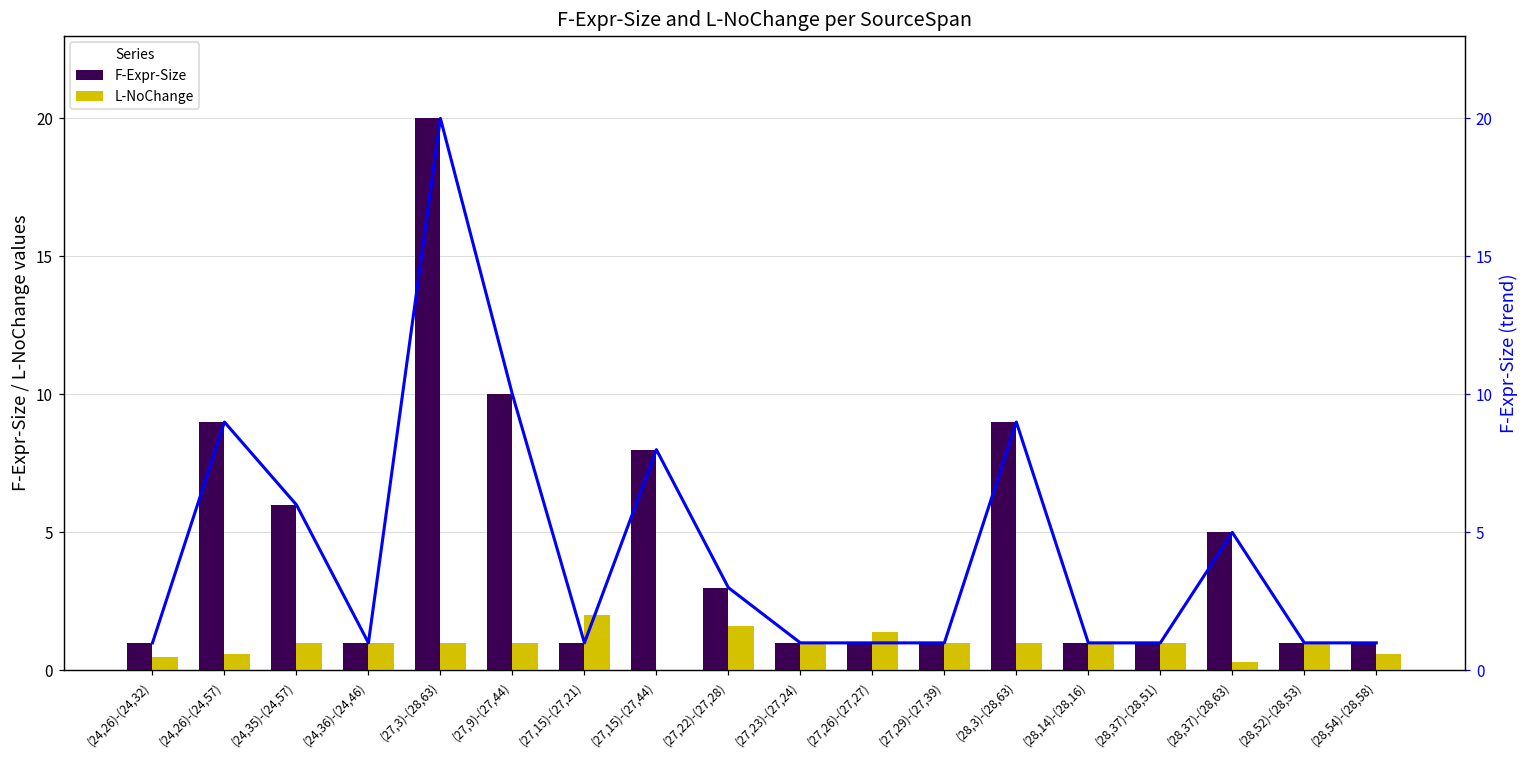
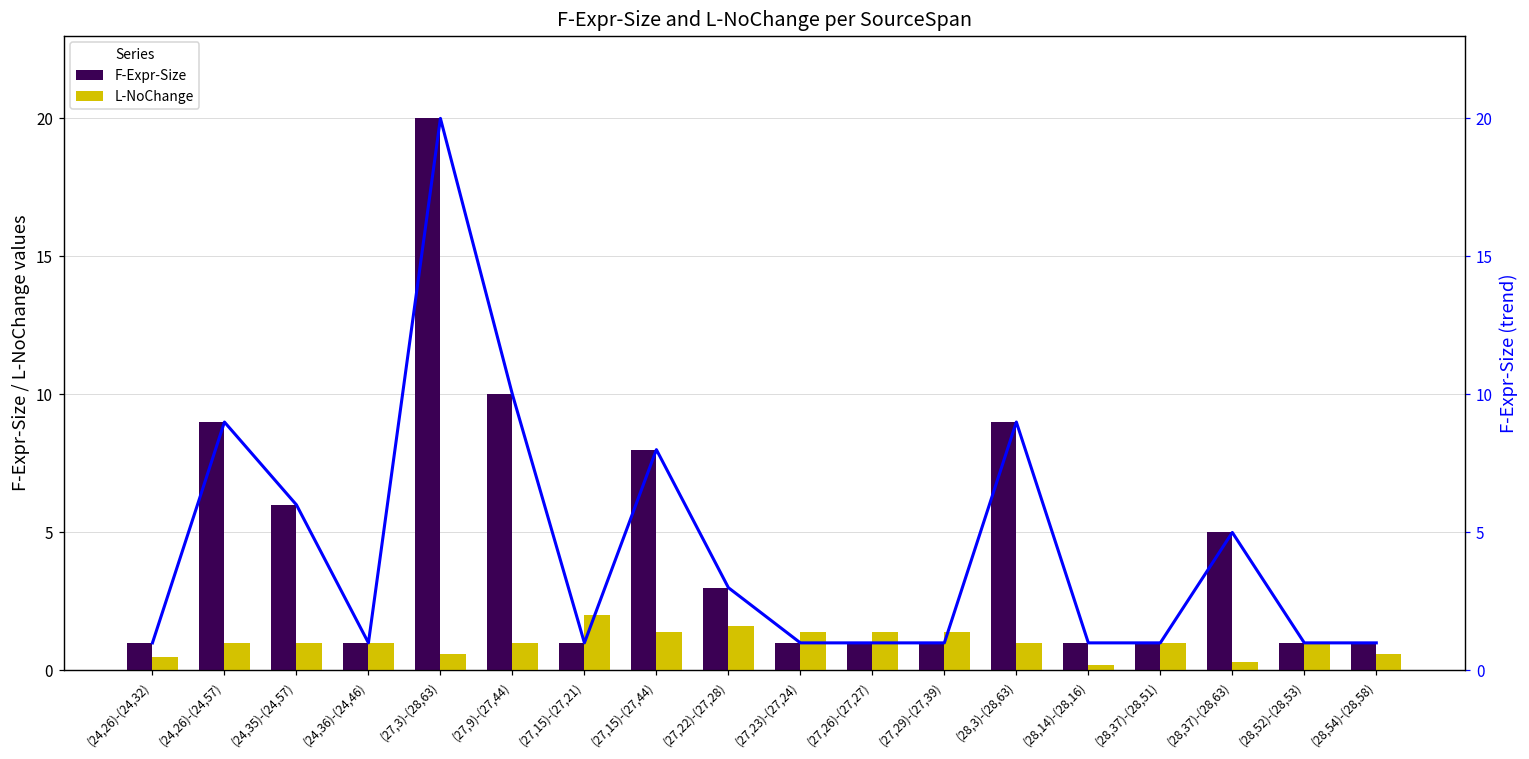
L-NoChange, (24,26)-(24,57): 0.6 -> 1.0
L-NoChange, (27,3)-(28,63): 1.0 -> 0.6
L-NoChange, (27,15)-(27,44): 0.0 -> 1.4
L-NoChange, (27,23)-(27,24): 1.0 -> 1.4
L-NoChange, (27,29)-(27,39): 1.0 -> 1.4
L-NoChange, (28,14)-(28,16): 1.0 -> 0.2
